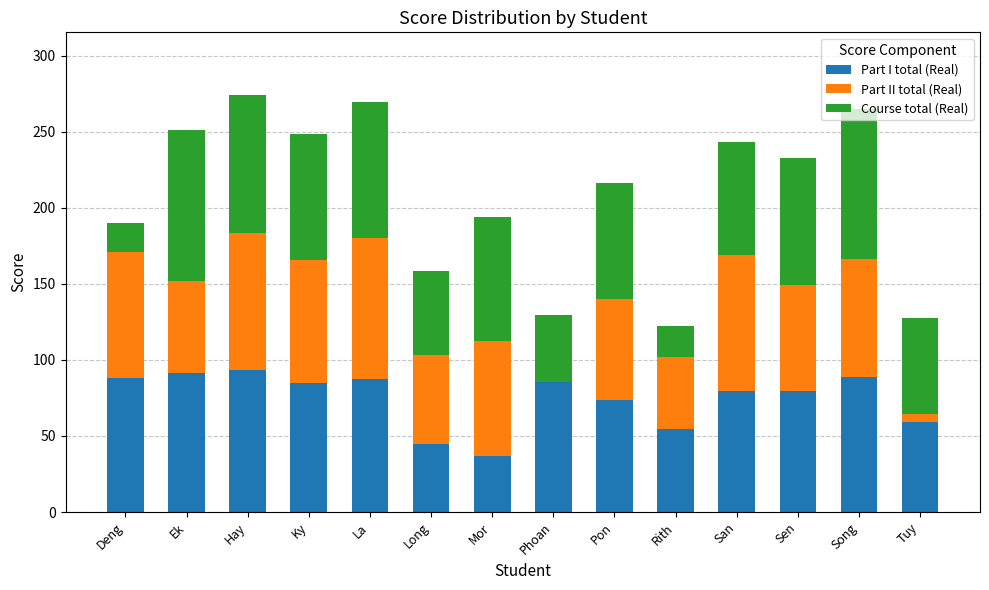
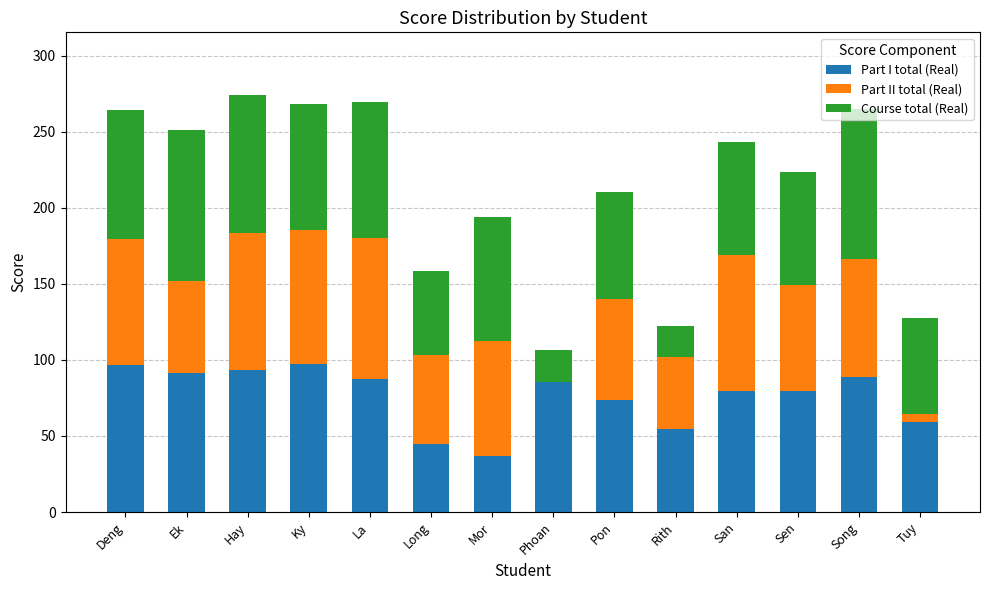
Part I total (Real), Deng: 88 -> 97
Course total (Real), Deng: 19 -> 85
Part I total (Real), Ky: 85 -> 97
Part II total (Real), Ky: 81 -> 88
Course total (Real), Phoan: 44 -> 21
Course total (Real), Pon: 77 -> 70
Course total (Real), Sen: 84 -> 75
